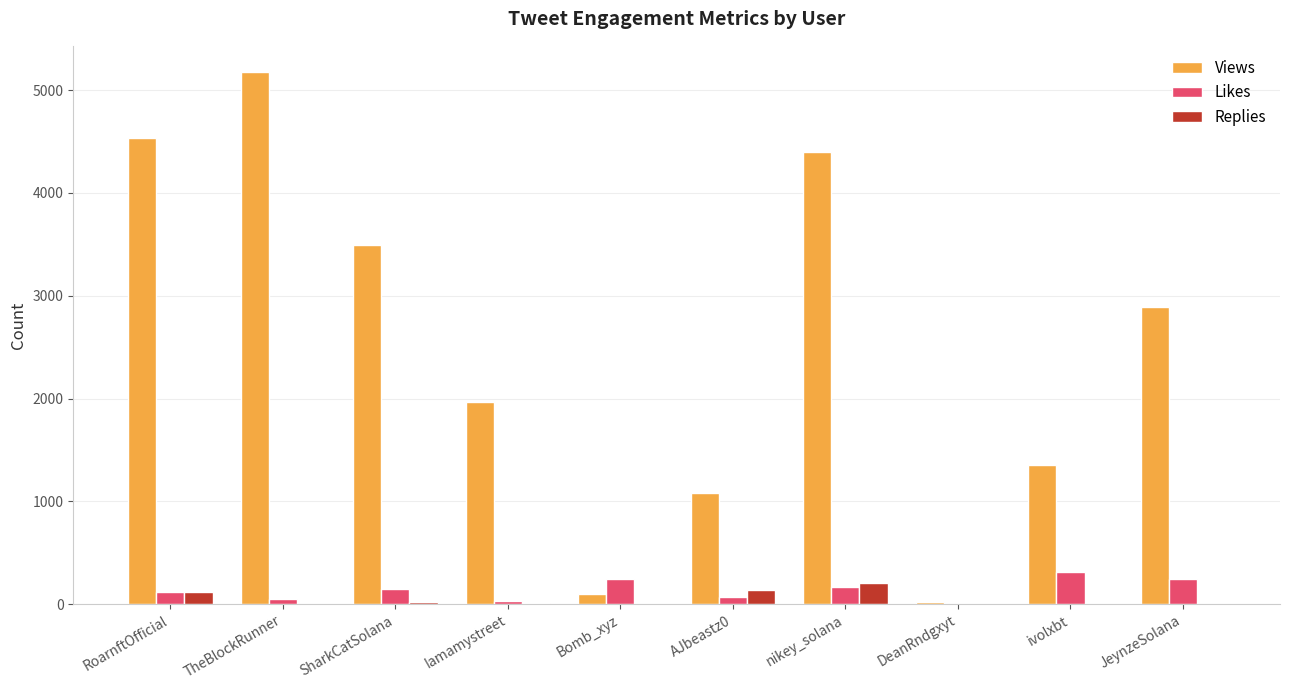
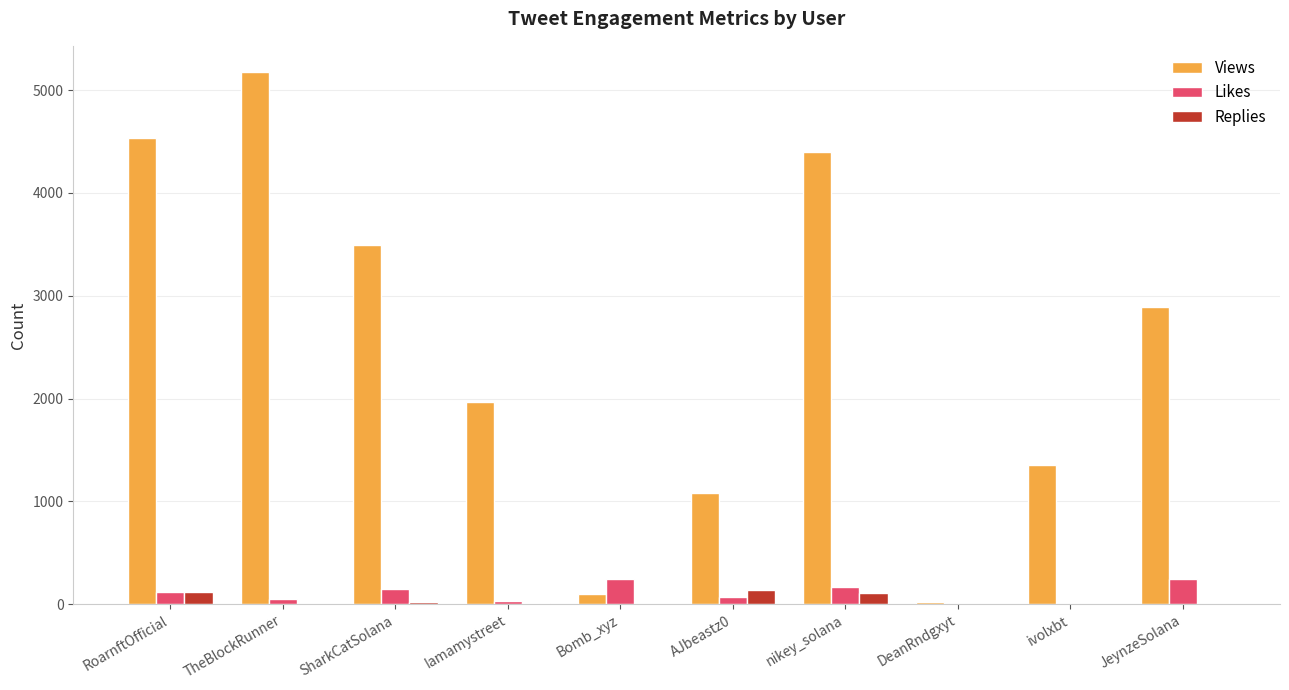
Replies, nikey_solana: 210 -> 110
Likes, ivolxbt: 320 -> 10
